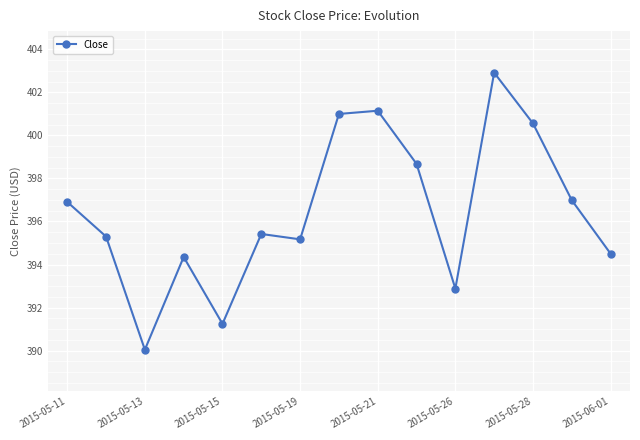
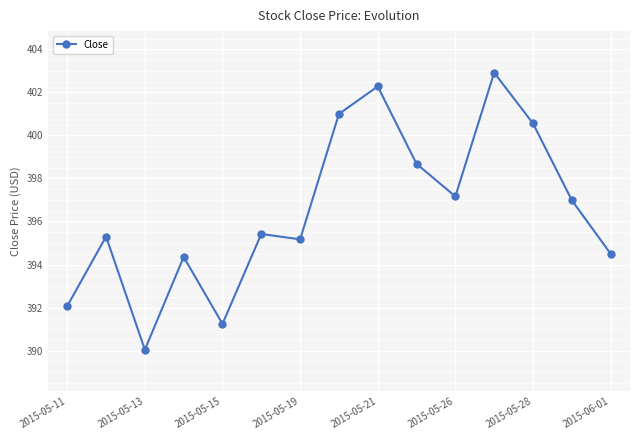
2015-05-11: 396.9 -> 392.1
2015-05-21: 401.1 -> 402.3
2015-05-26: 392.9 -> 397.2
